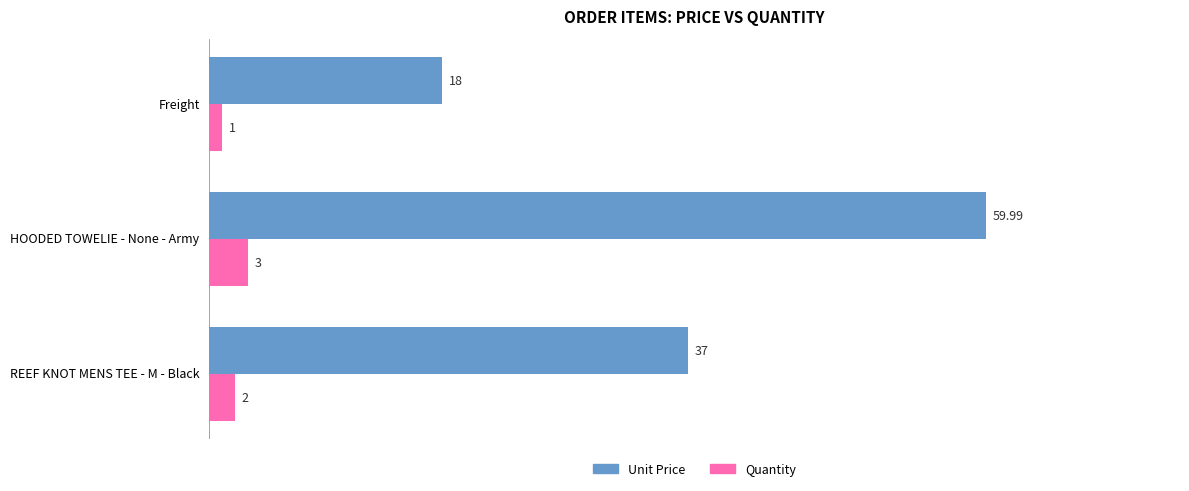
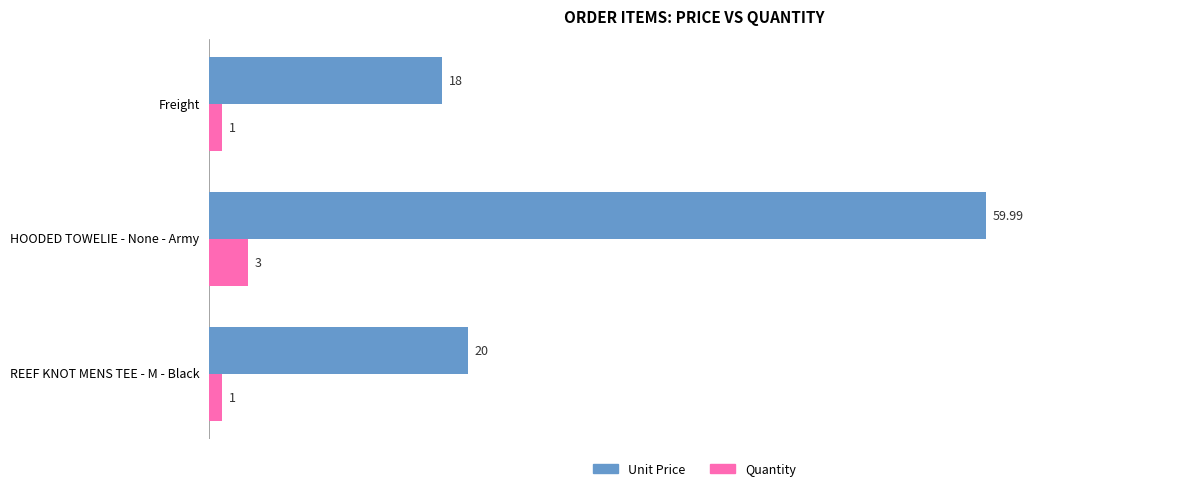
Unit Price, REEF KNOT MENS TEE - M - Black: 37 -> 20
Quantity, REEF KNOT MENS TEE - M - Black: 2 -> 1
